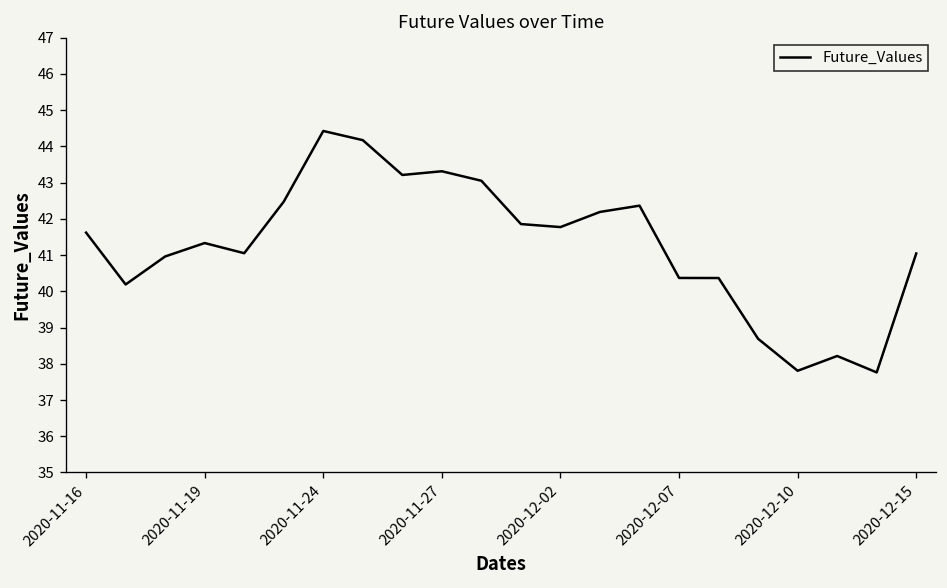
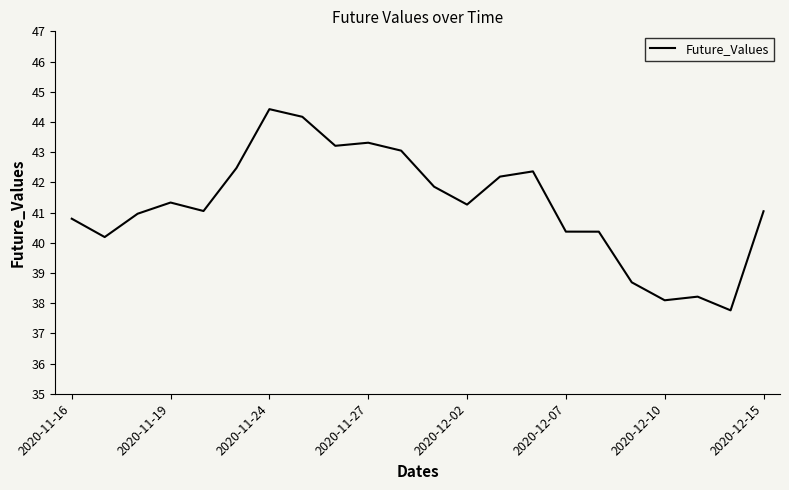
2020-11-16: 41.6 -> 40.8
2020-12-02: 41.8 -> 41.3
2020-12-10: 37.8 -> 38.1
